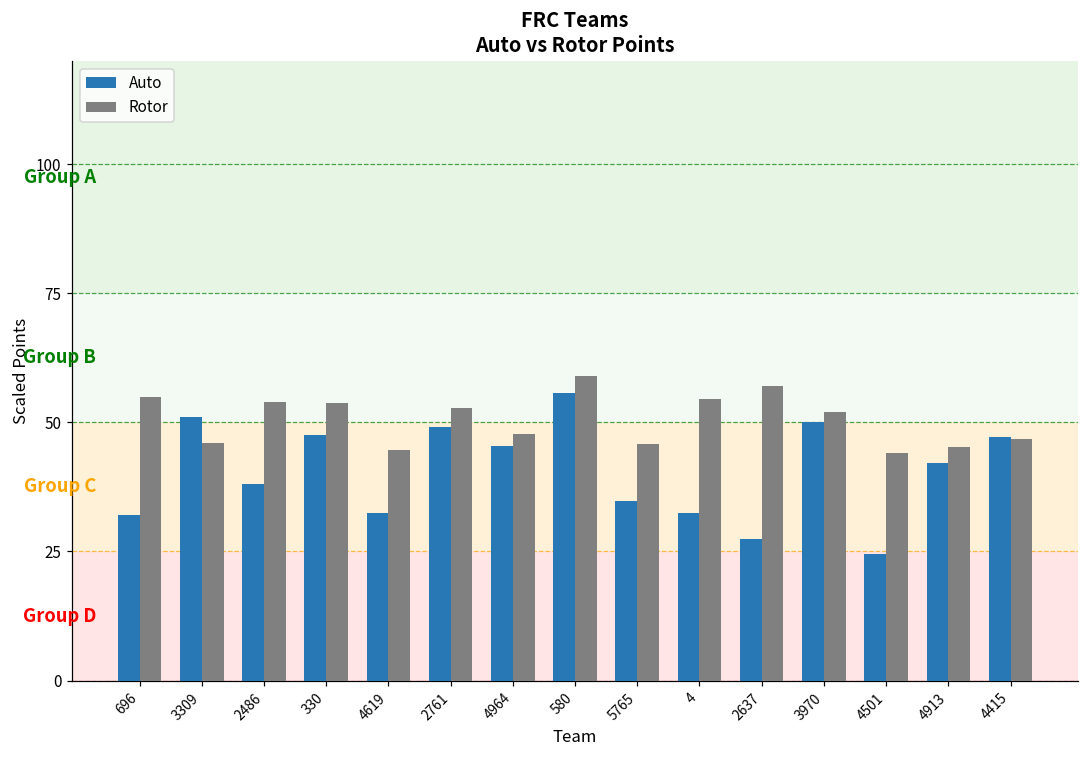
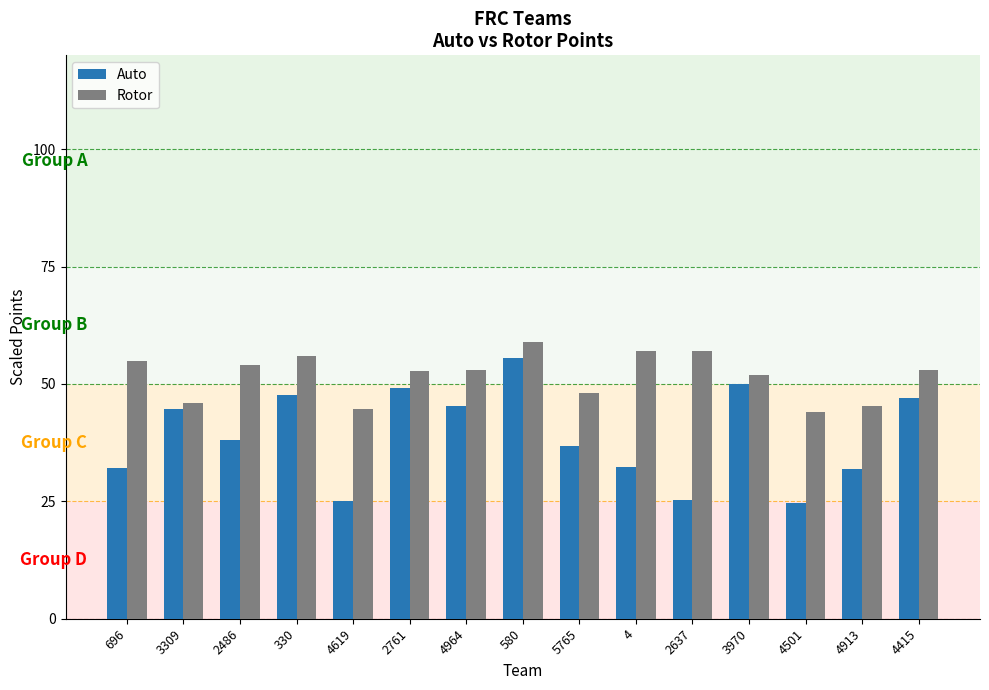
Auto, 3309: 51 -> 45
Rotor, 330: 54 -> 56
Auto, 4619: 32 -> 25
Rotor, 4964: 48 -> 53
Auto, 5765: 35 -> 37
Rotor, 5765: 46 -> 48
Rotor, 4: 55 -> 57
Auto, 2637: 28 -> 25
Auto, 4913: 42 -> 32
Rotor, 4415: 47 -> 53
